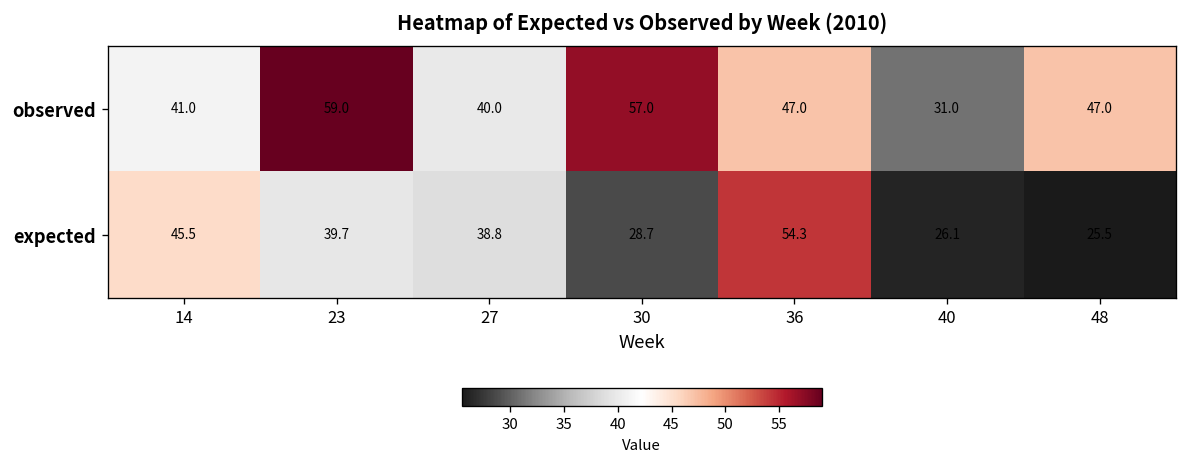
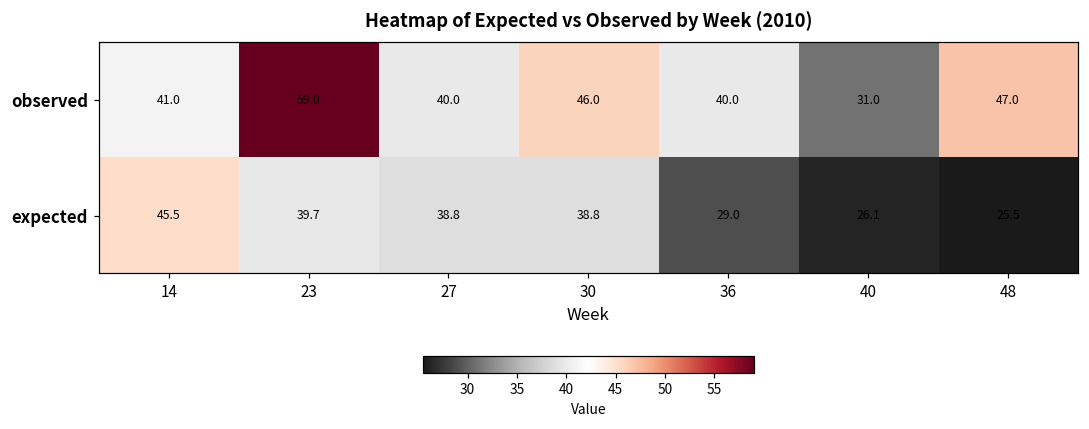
observed, 30: 57.0 -> 46.0
observed, 36: 47.0 -> 40.0
expected, 30: 28.7 -> 38.8
expected, 36: 54.3 -> 29.0
